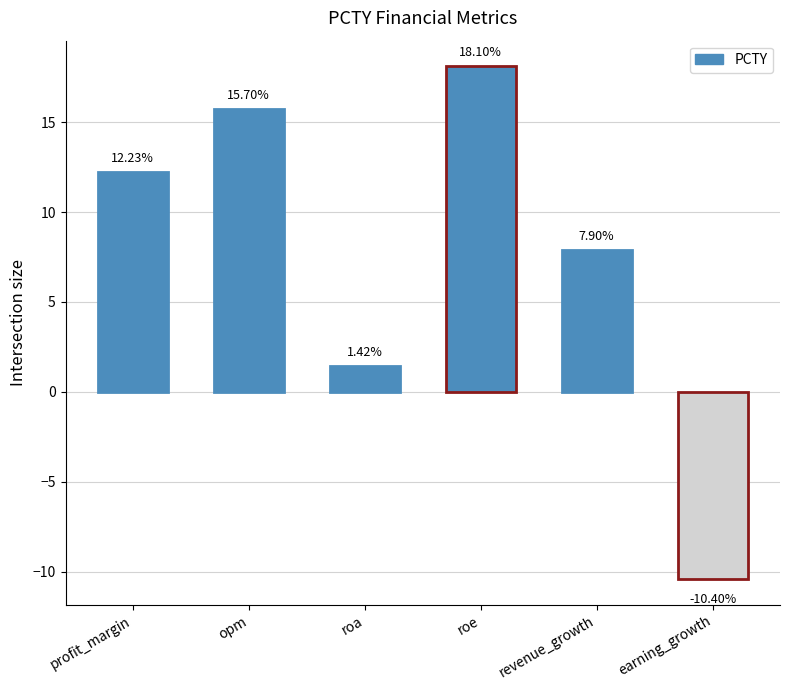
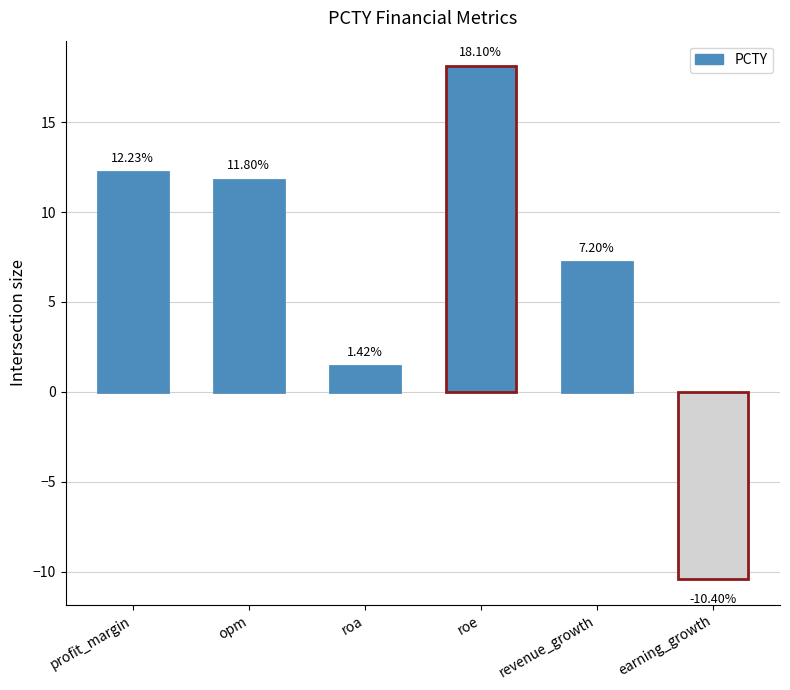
opm: 15.70% -> 11.80%
revenue_growth: 7.90% -> 7.20%
